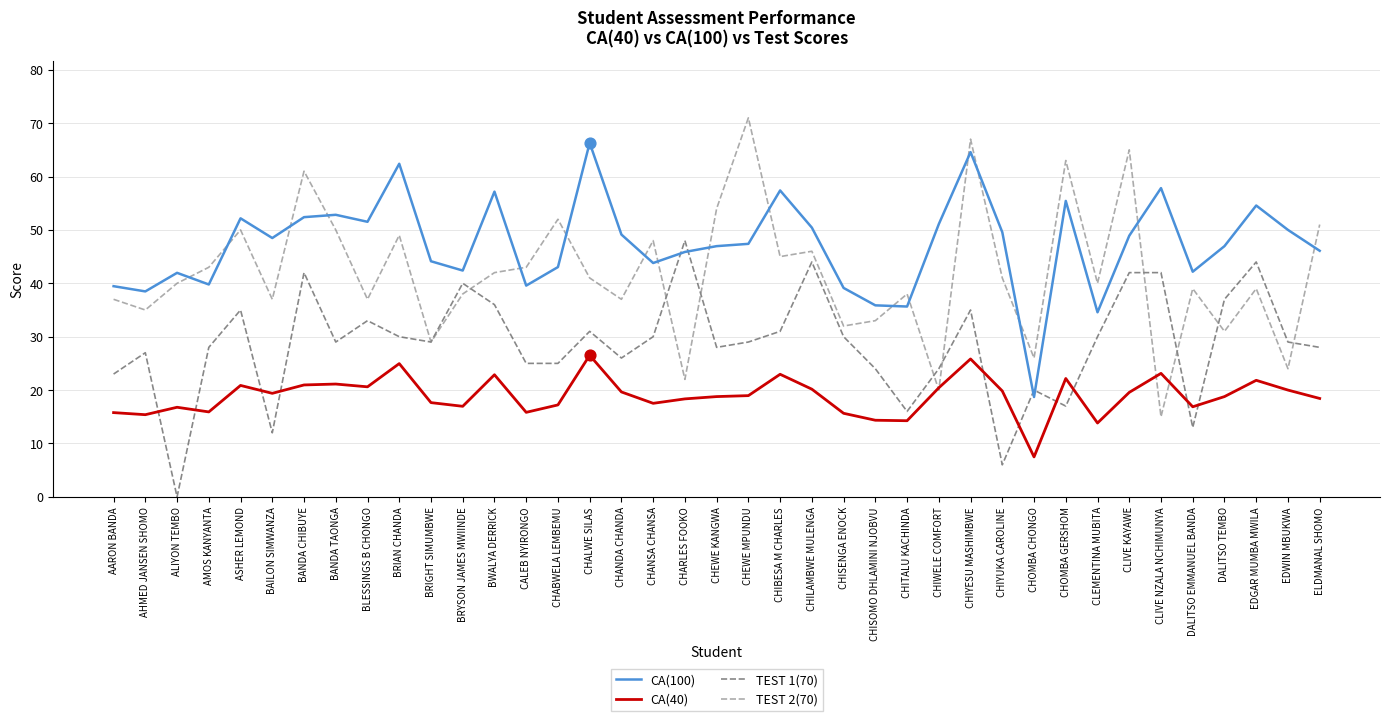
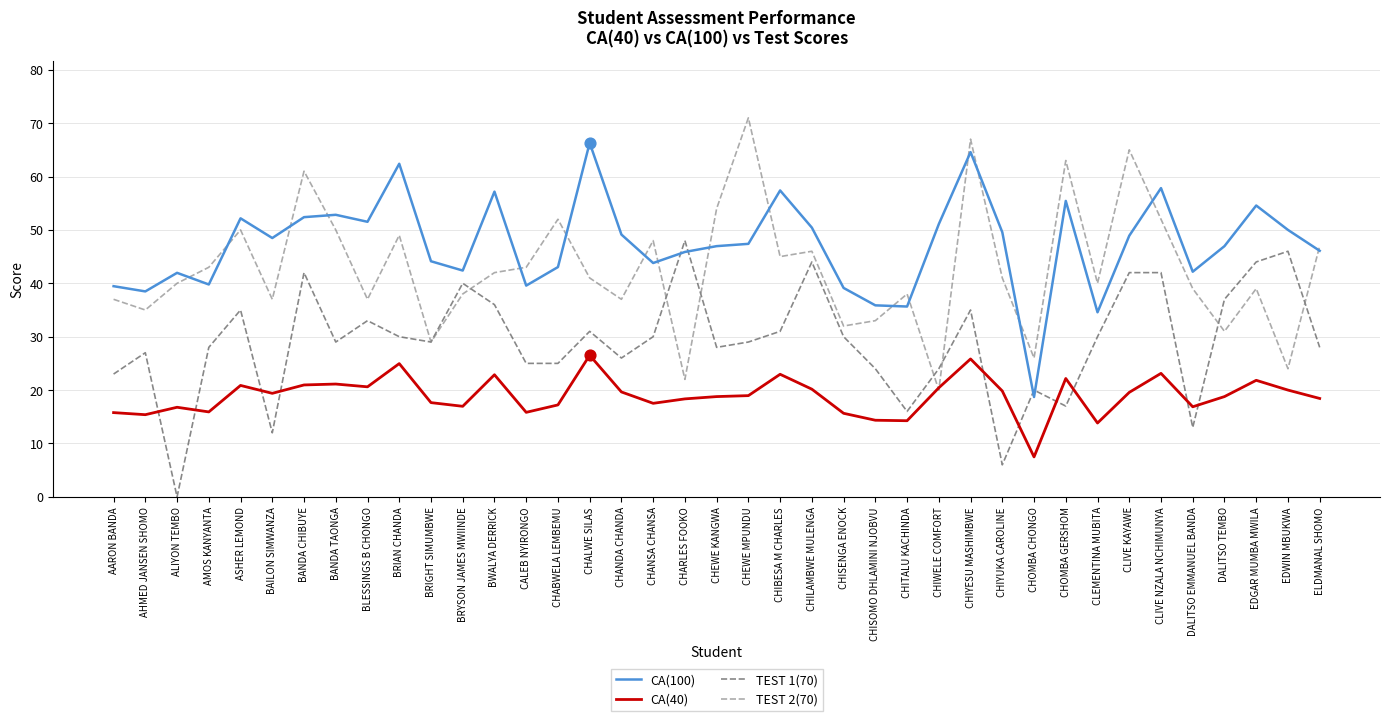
TEST 2(70), CLIVE NZALA NCHIMUNYA: 15 -> 52
TEST 1(70), EDWIN MBUKWA: 29 -> 46
TEST 2(70), ELDMANAL SHOMO: 51 -> 47
